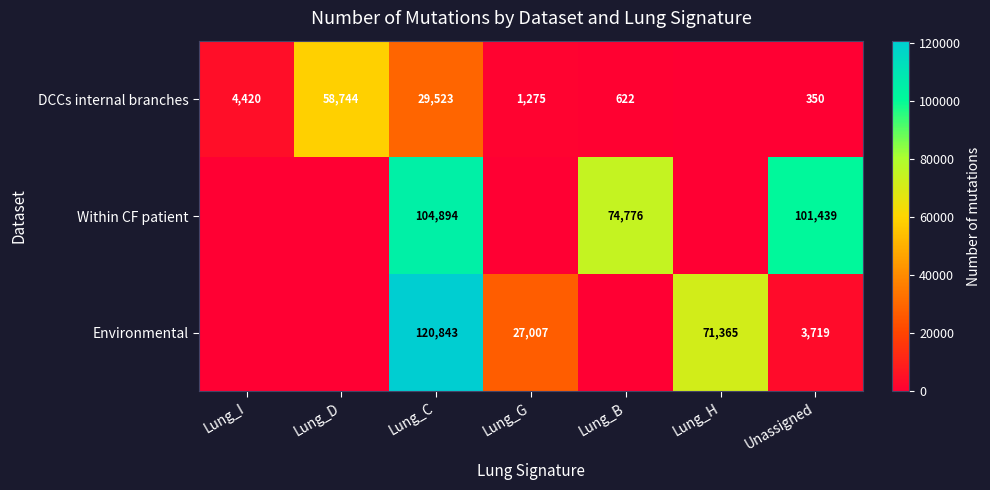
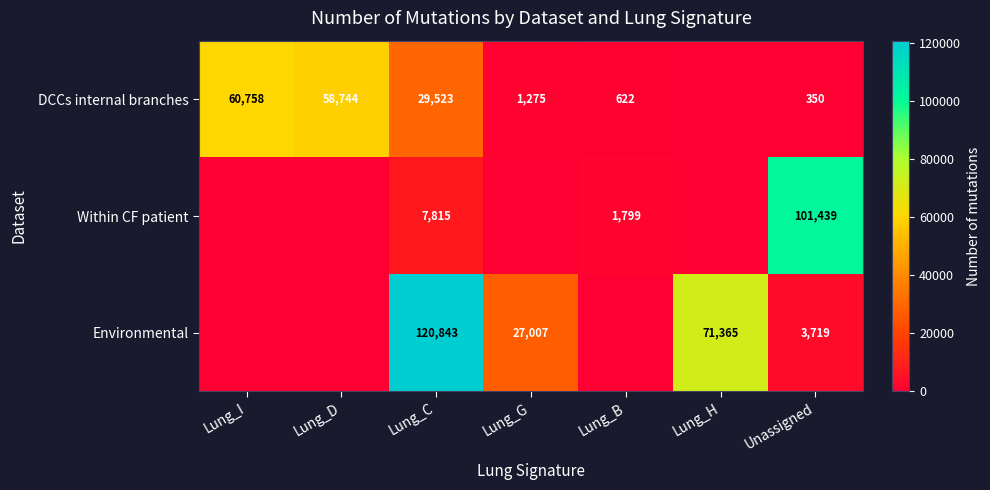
DCCs internal branches, Lung_I: 4,420 -> 60,758
Within CF patient, Lung_C: 104,894 -> 7,815
Within CF patient, Lung_B: 74,776 -> 1,799
